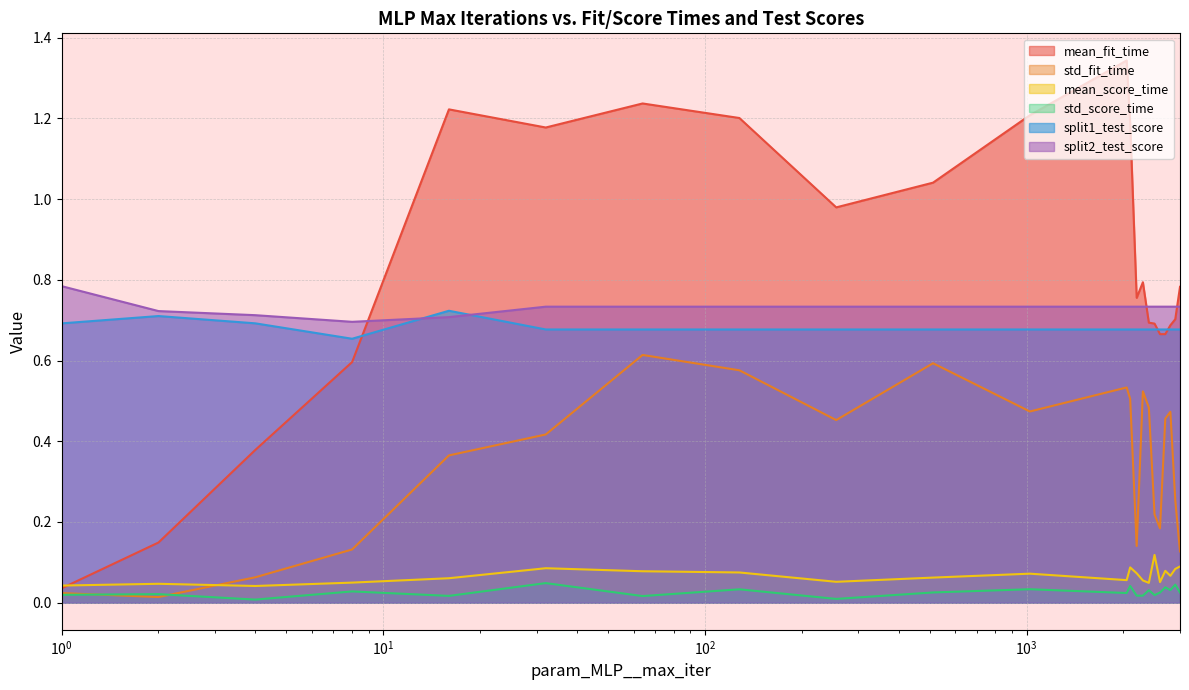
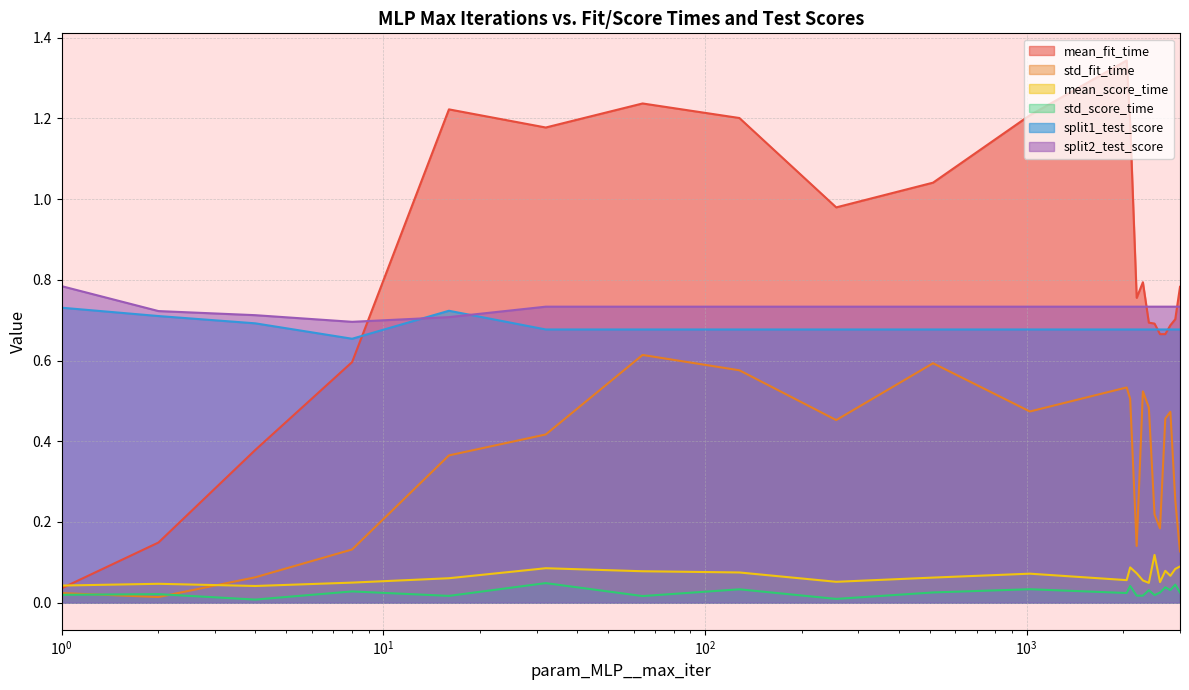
split1_test_score, 10^0: 0.69 -> 0.73
